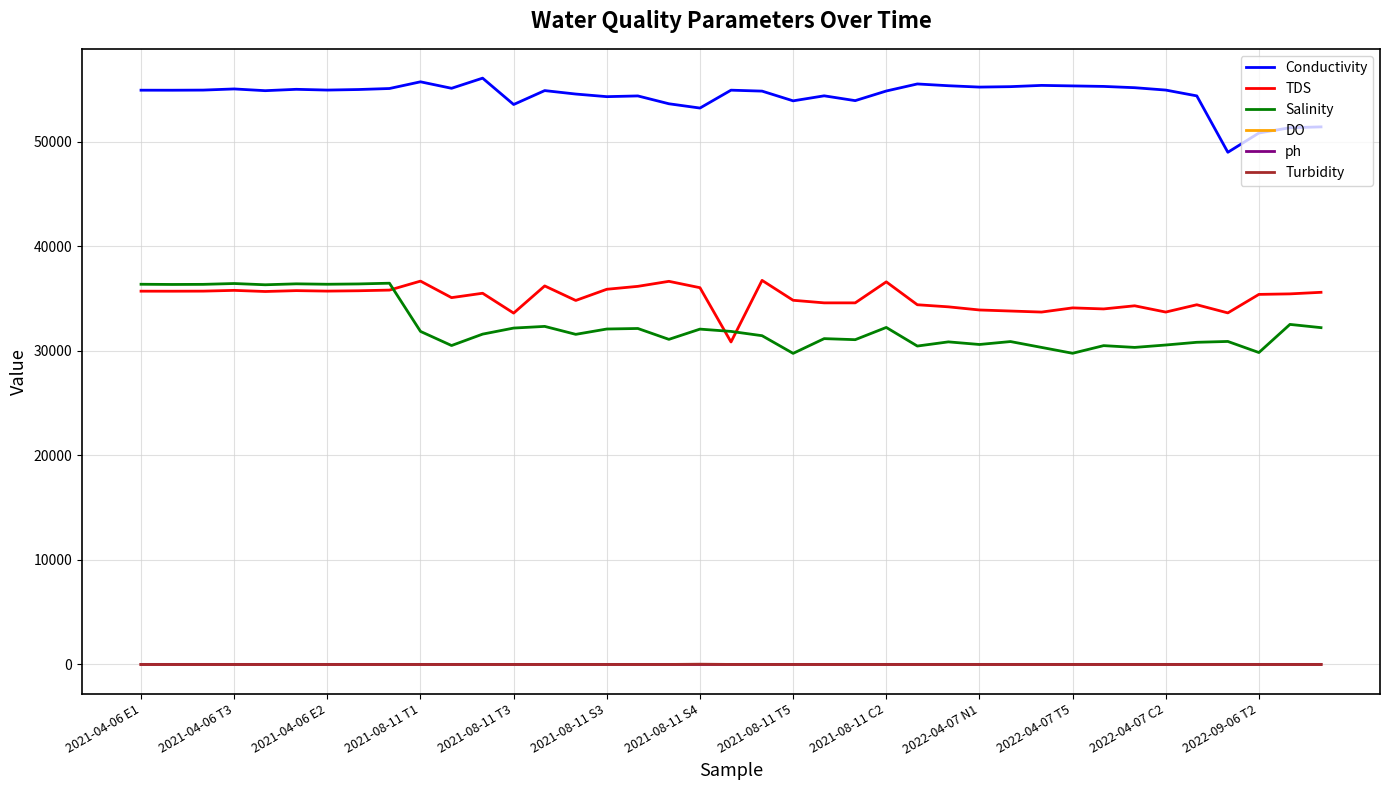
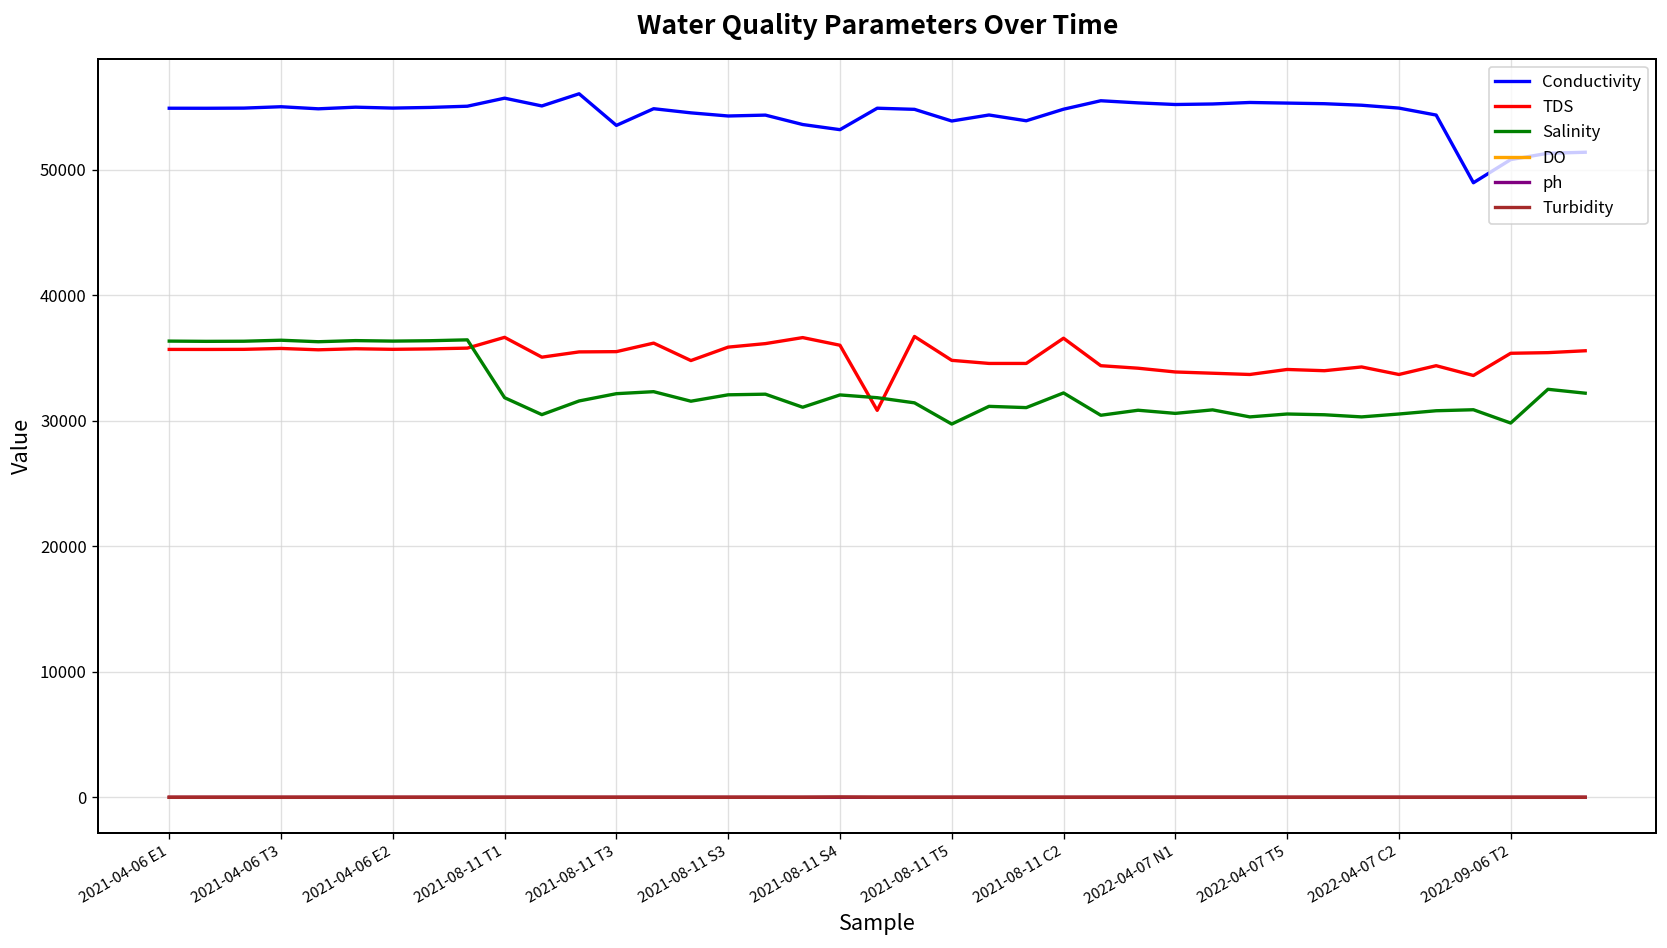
TDS, 2021-08-11 T3: 33600 -> 35500
Salinity, 2022-04-07 T5: 29800 -> 30600
